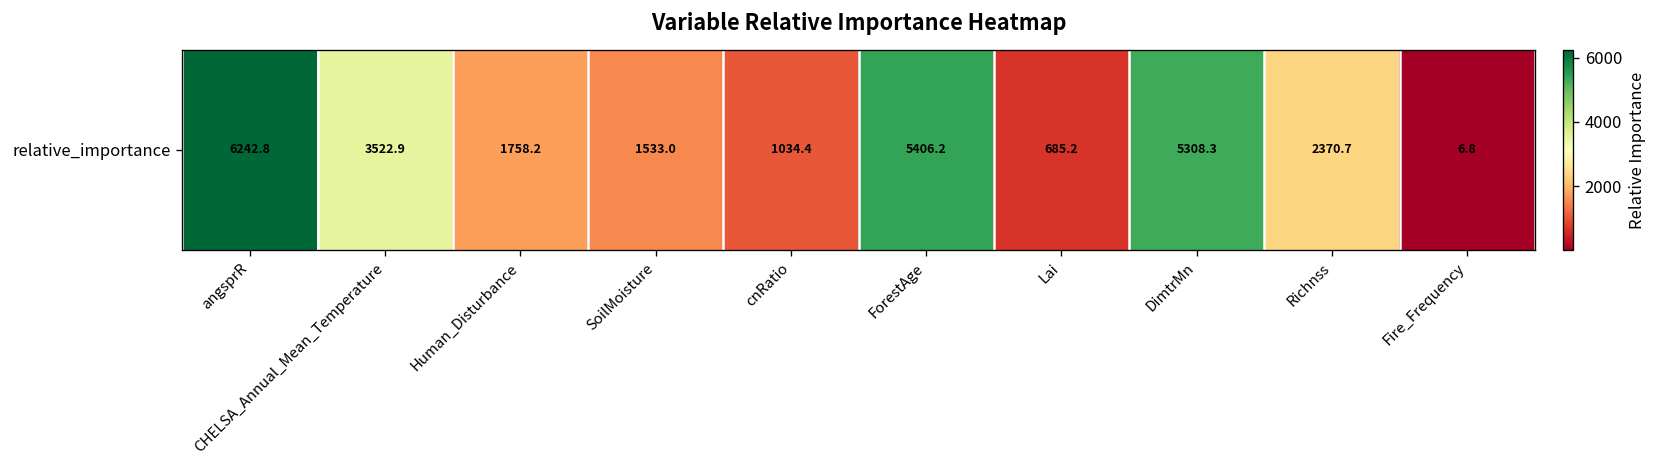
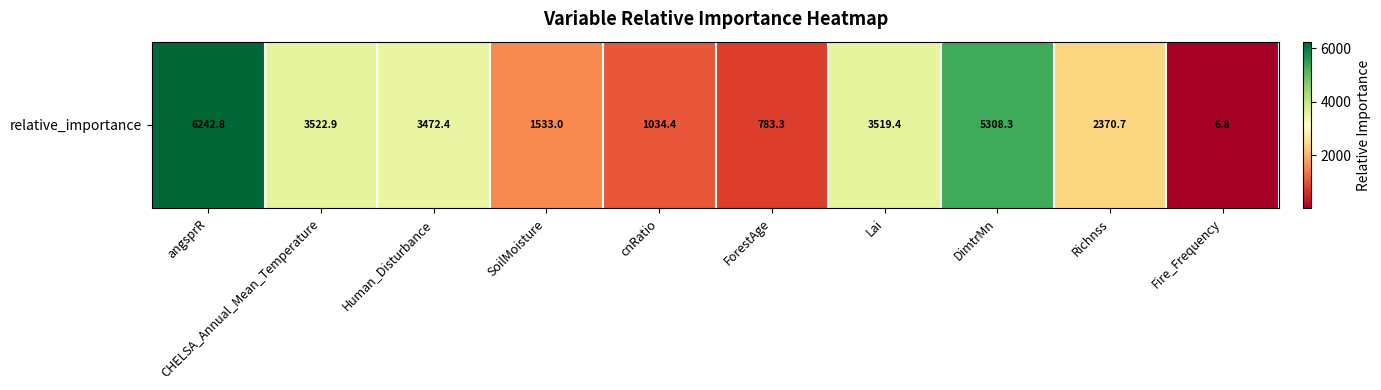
relative_importance, Human_Disturbance: 1758.2 -> 3472.4
relative_importance, ForestAge: 5406.2 -> 783.3
relative_importance, Lai: 685.2 -> 3519.4
